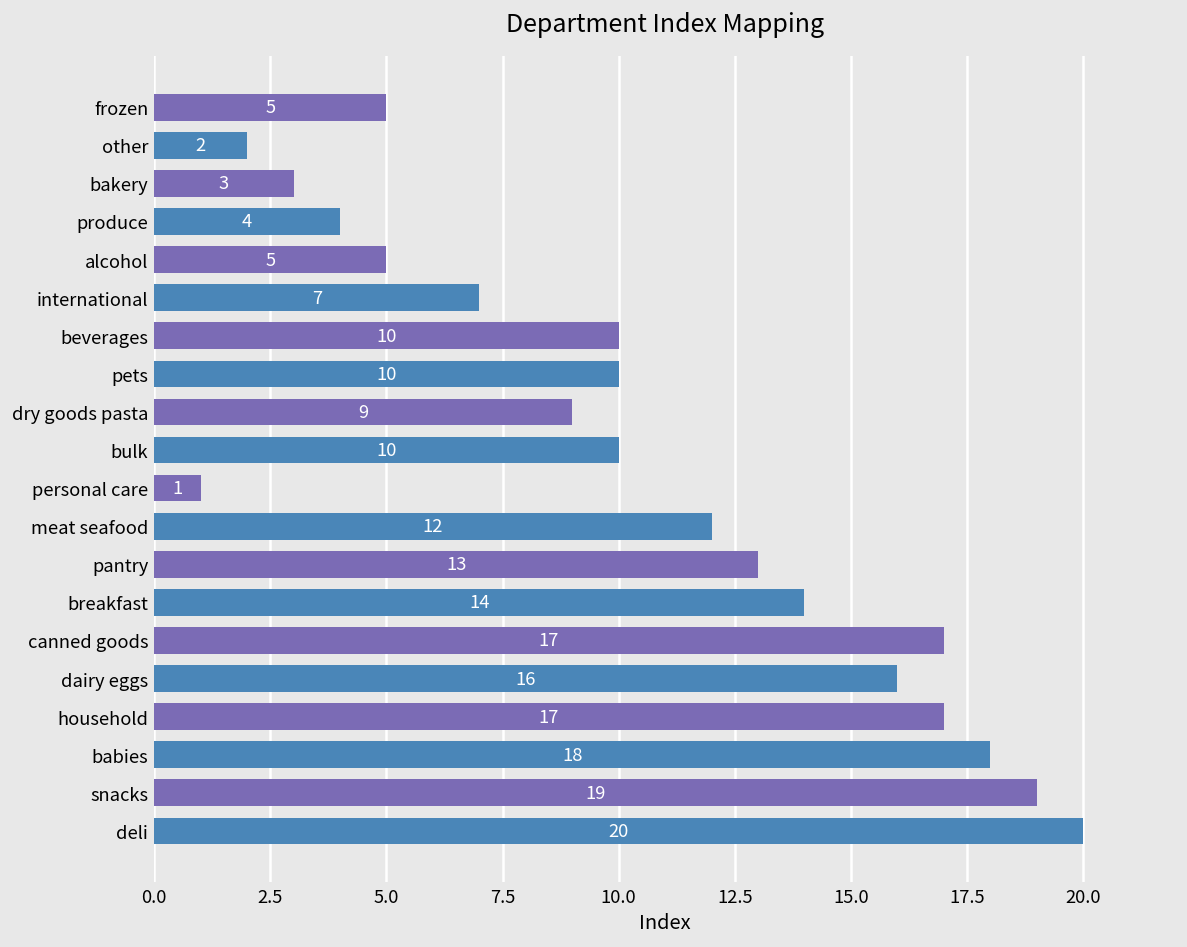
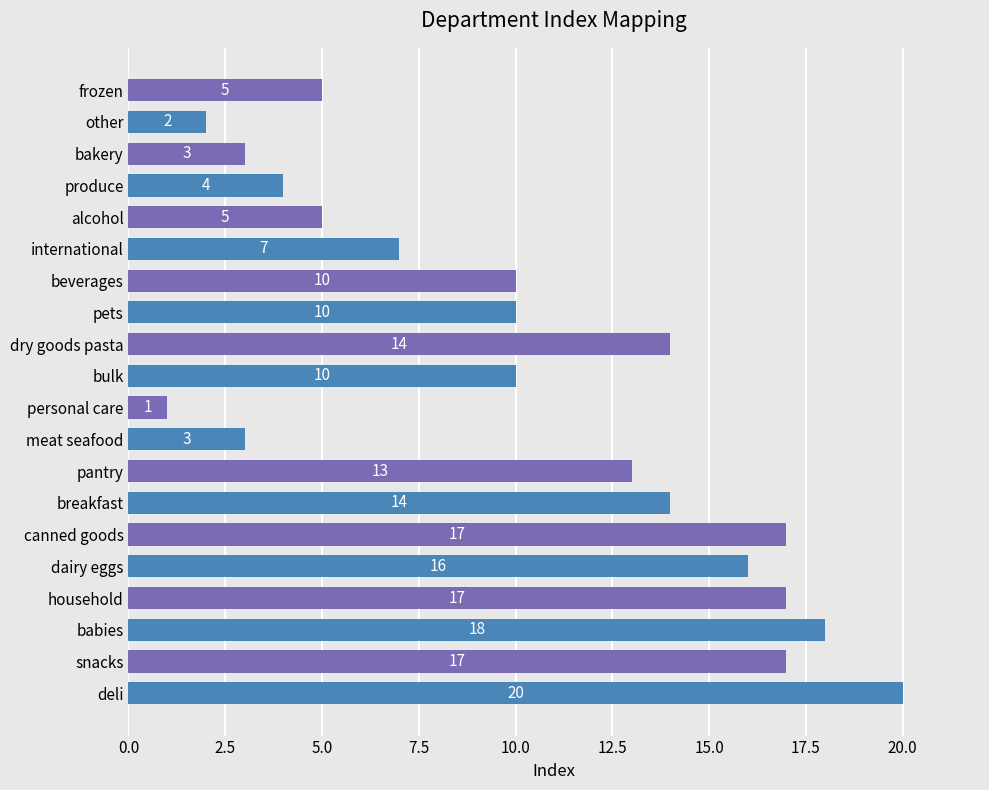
dry goods pasta: 9 -> 14
meat seafood: 12 -> 3
snacks: 19 -> 17
